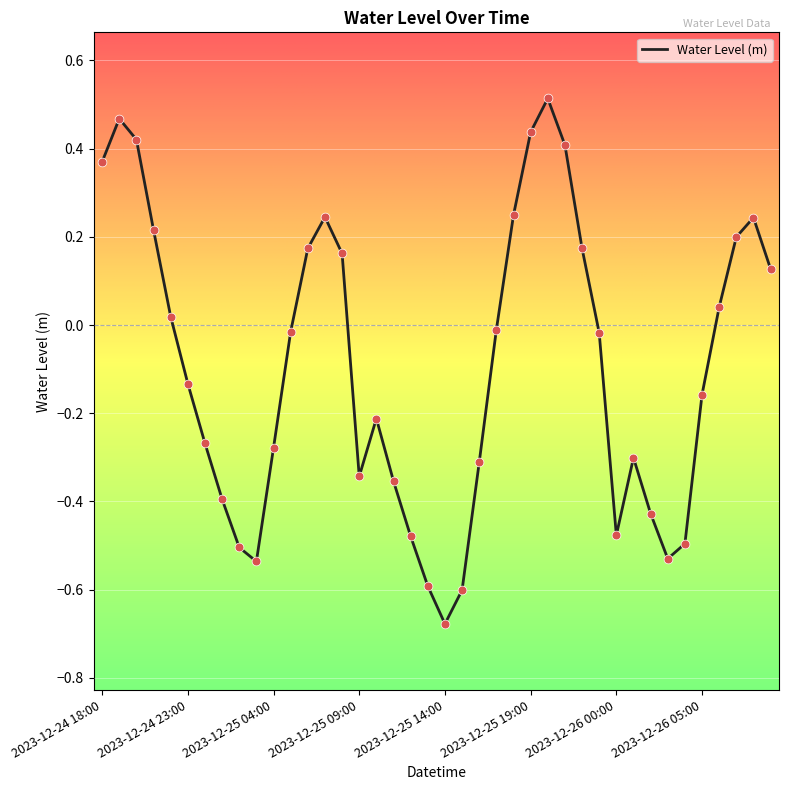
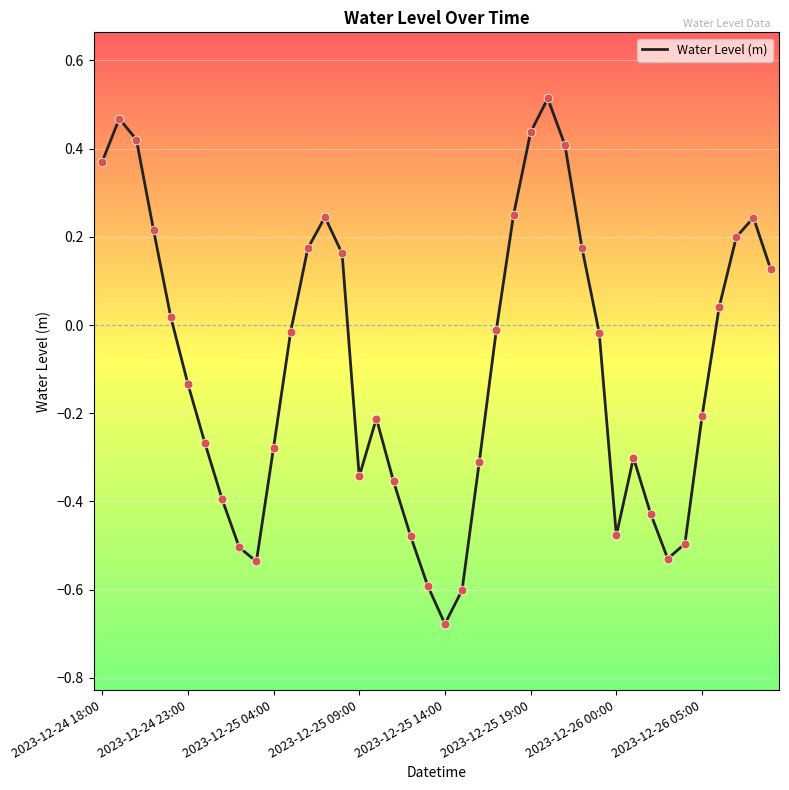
2023-12-26 05:00: -0.16 -> -0.21
